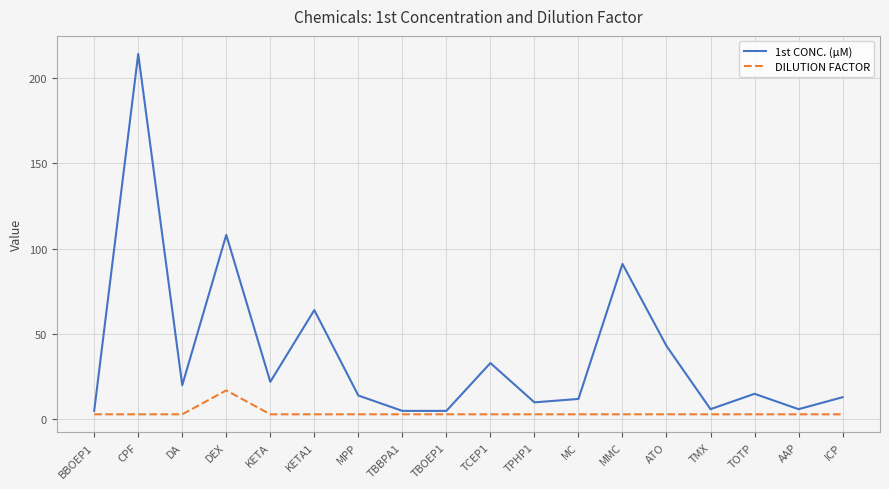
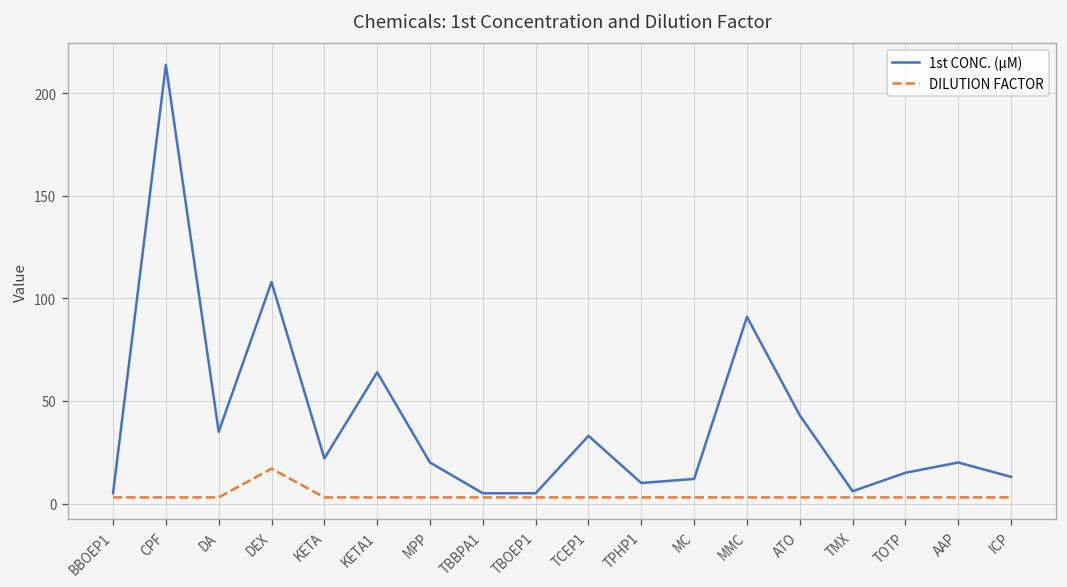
1st CONC. (µM), DA: 20 -> 35
1st CONC. (µM), MPP: 14 -> 20
1st CONC. (µM), AAP: 6 -> 20
